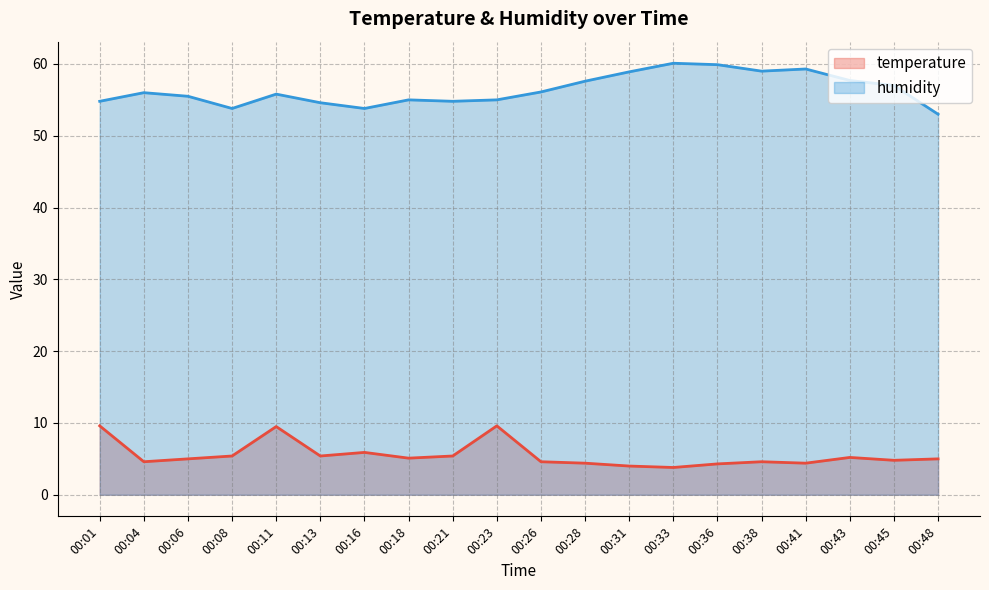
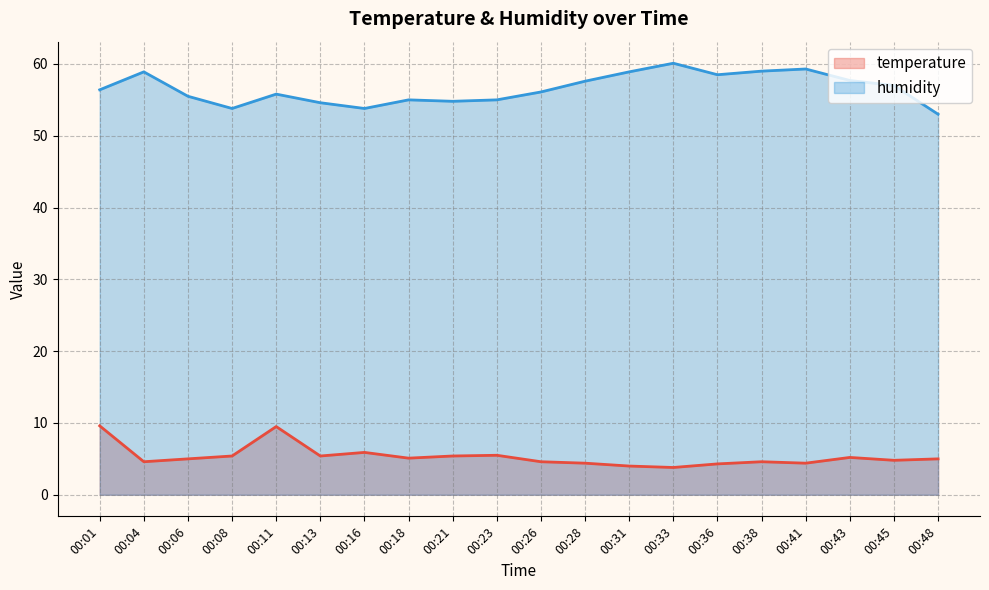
humidity, 00:01: 55 -> 56
humidity, 00:04: 56 -> 59
temperature, 00:23: 10 -> 6
humidity, 00:36: 60 -> 59
